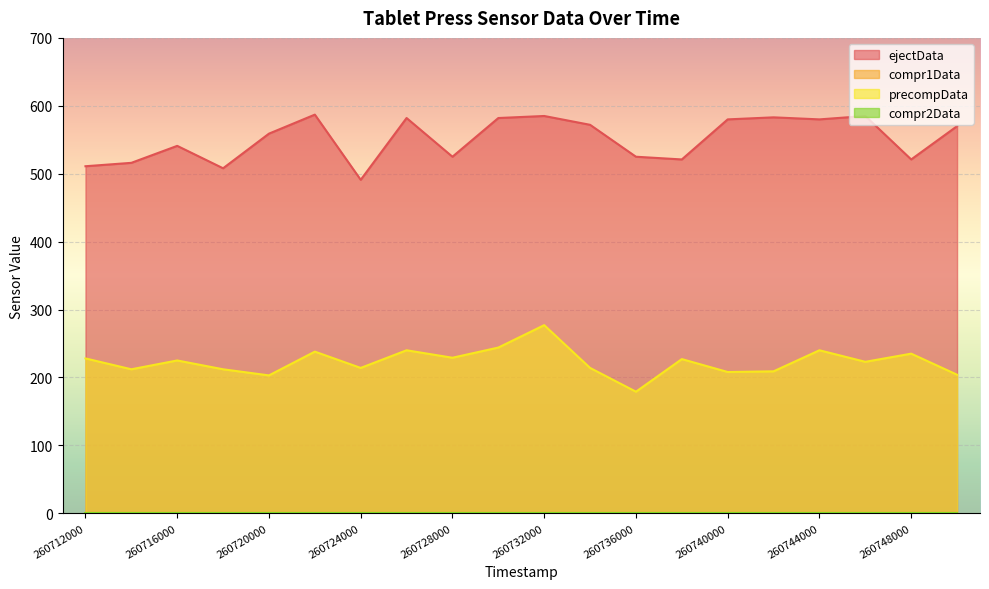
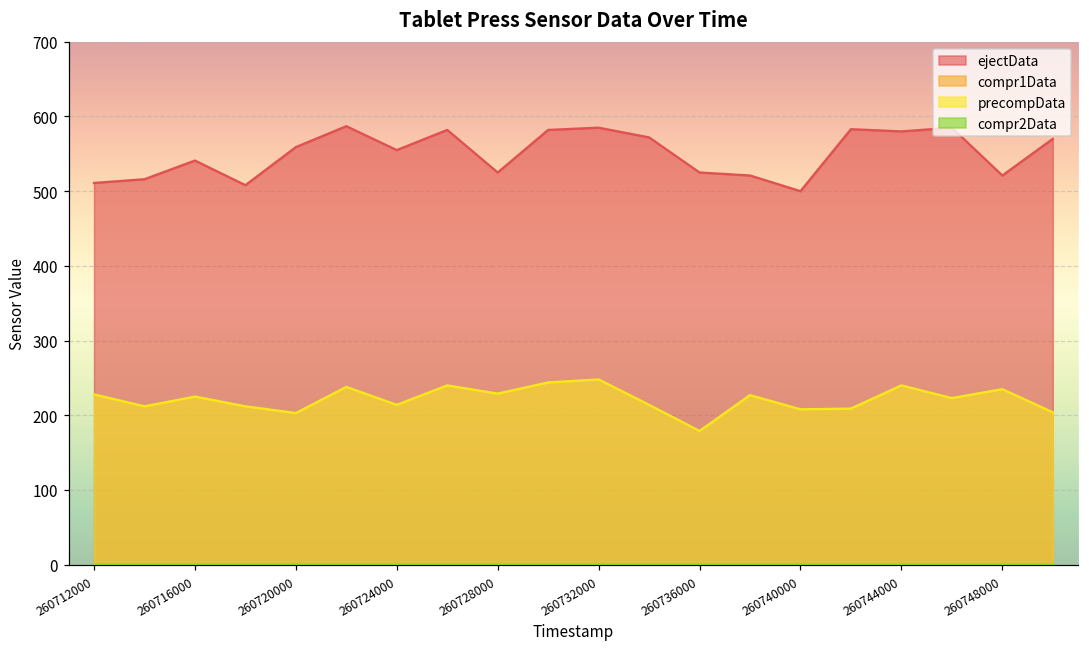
ejectData, 260724000: 490 -> 560
precompData, 260732000: 280 -> 250
ejectData, 260740000: 580 -> 500
